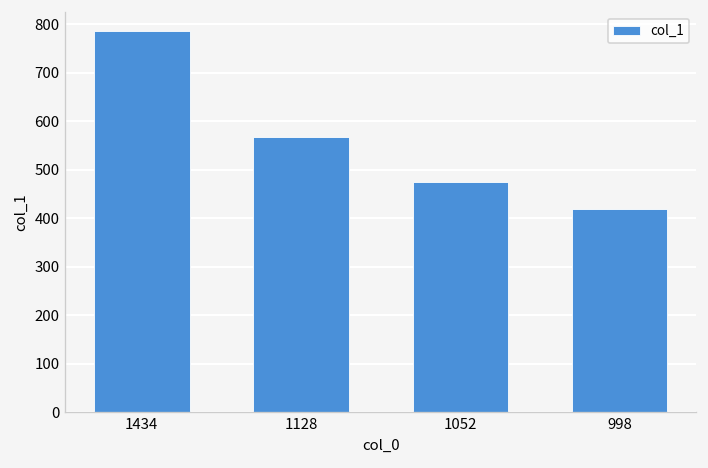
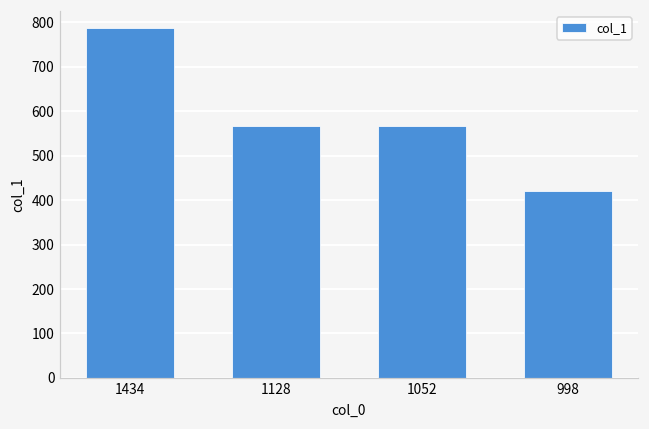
1052: 470 -> 570
